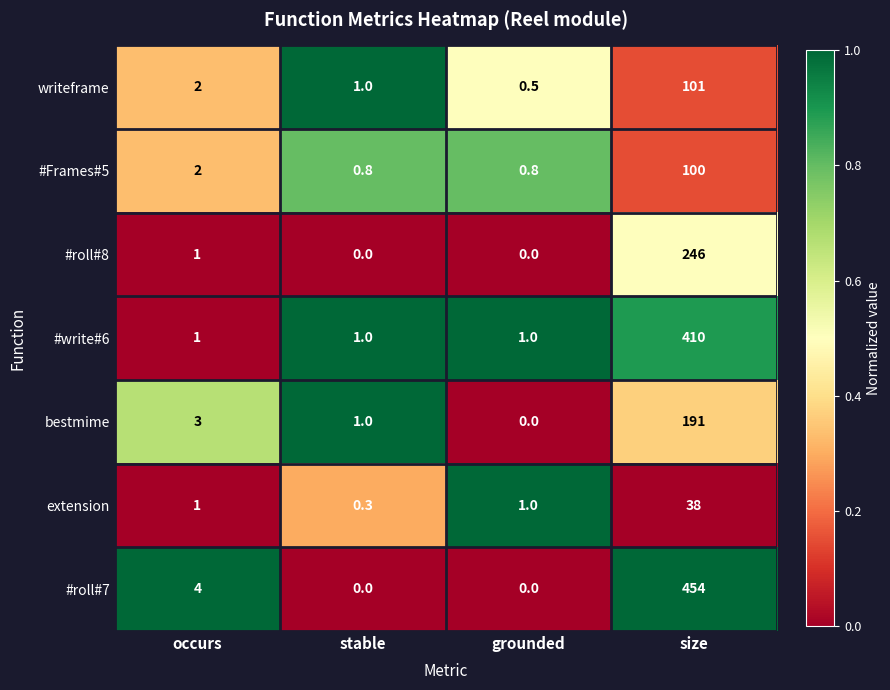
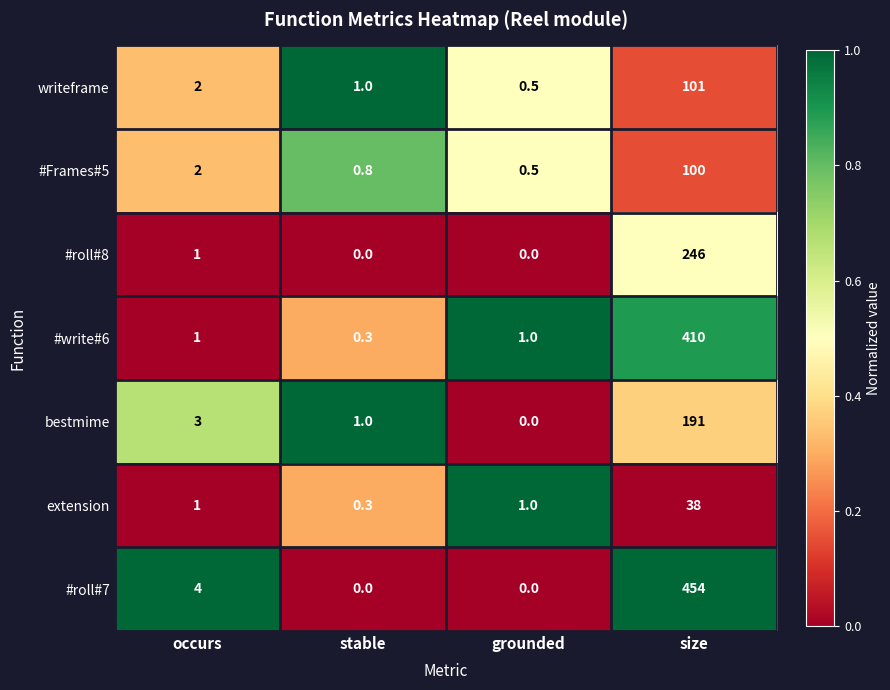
#Frames#5, grounded: 0.8 -> 0.5
#write#6, stable: 1.0 -> 0.3
